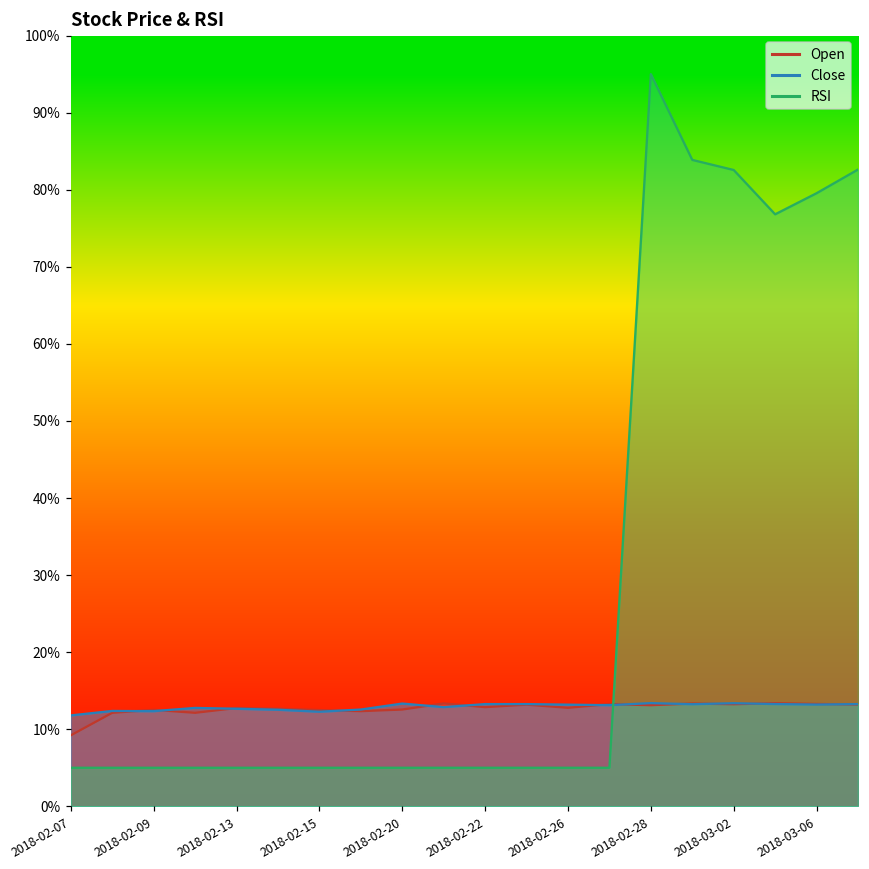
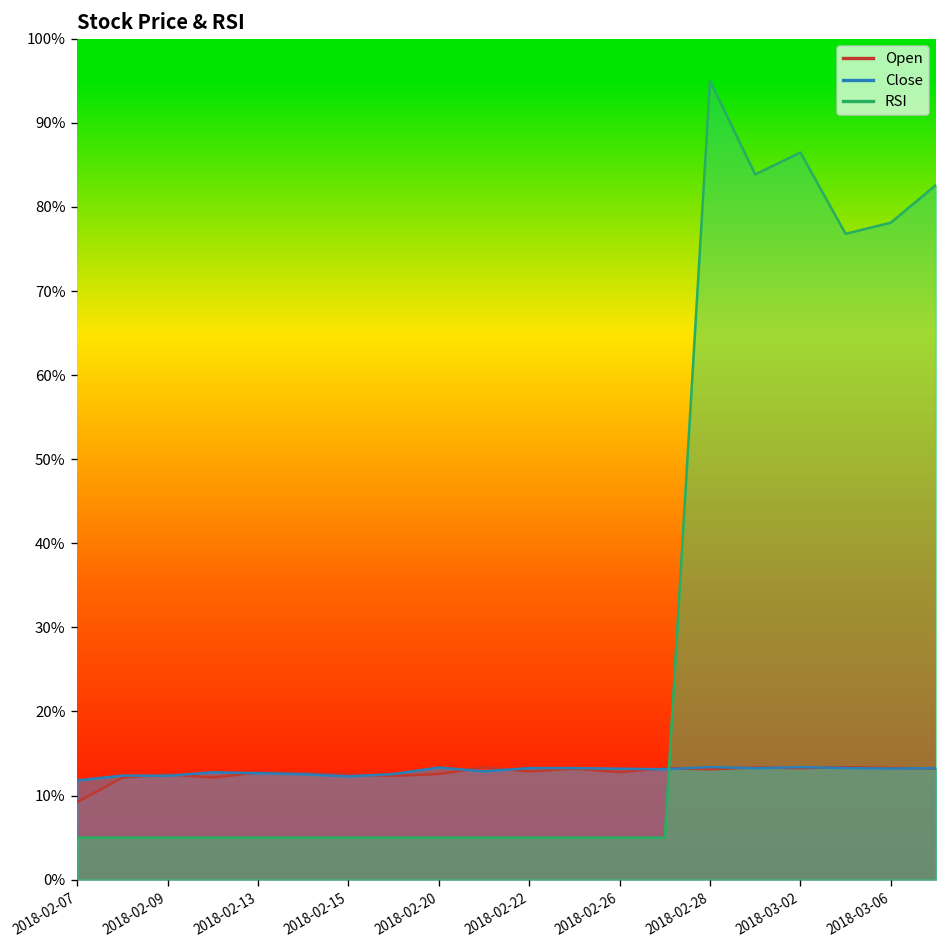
RSI, 2018-03-02: 83% -> 86%
RSI, 2018-03-06: 80% -> 78%
